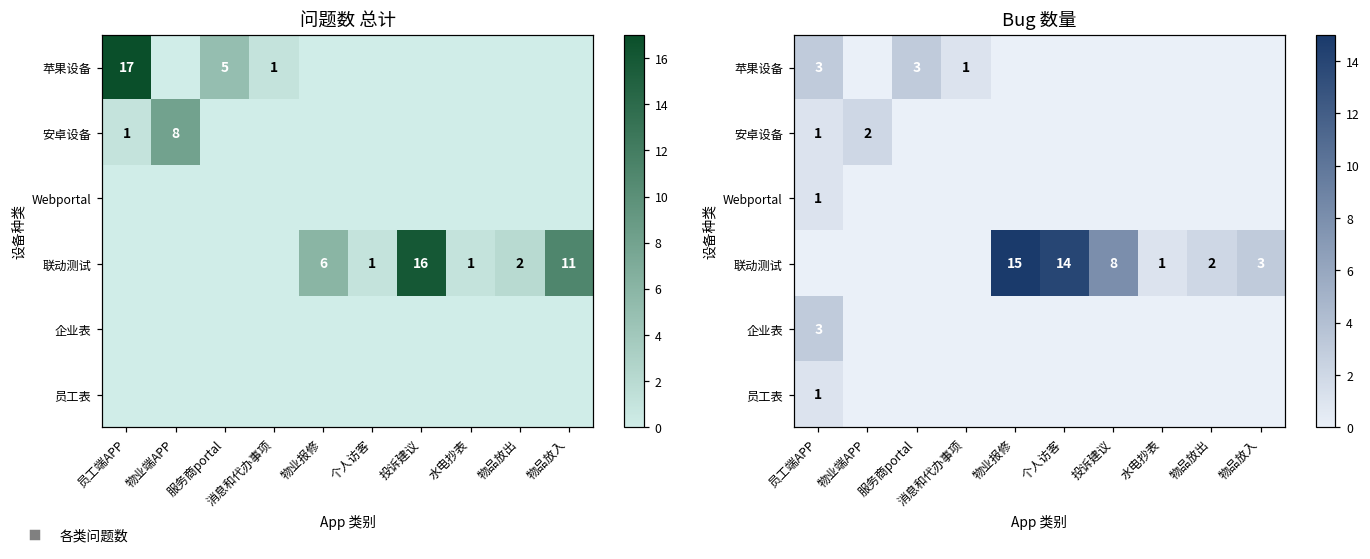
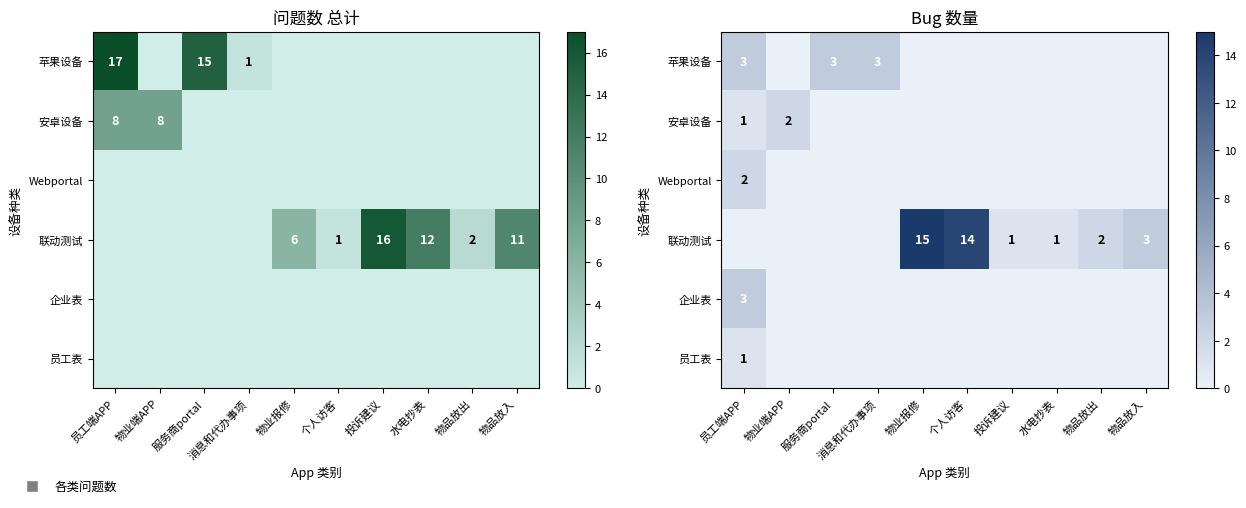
问题数 总计, 苹果设备, 服务商portal: 5 -> 15
问题数 总计, 安卓设备, 员工端APP: 1 -> 8
问题数 总计, 联动测试, 水电抄表: 1 -> 12
Bug 数量, 苹果设备, 消息和代办事项: 1 -> 3
Bug 数量, Webportal, 员工端APP: 1 -> 2
Bug 数量, 联动测试, 投诉建议: 8 -> 1
